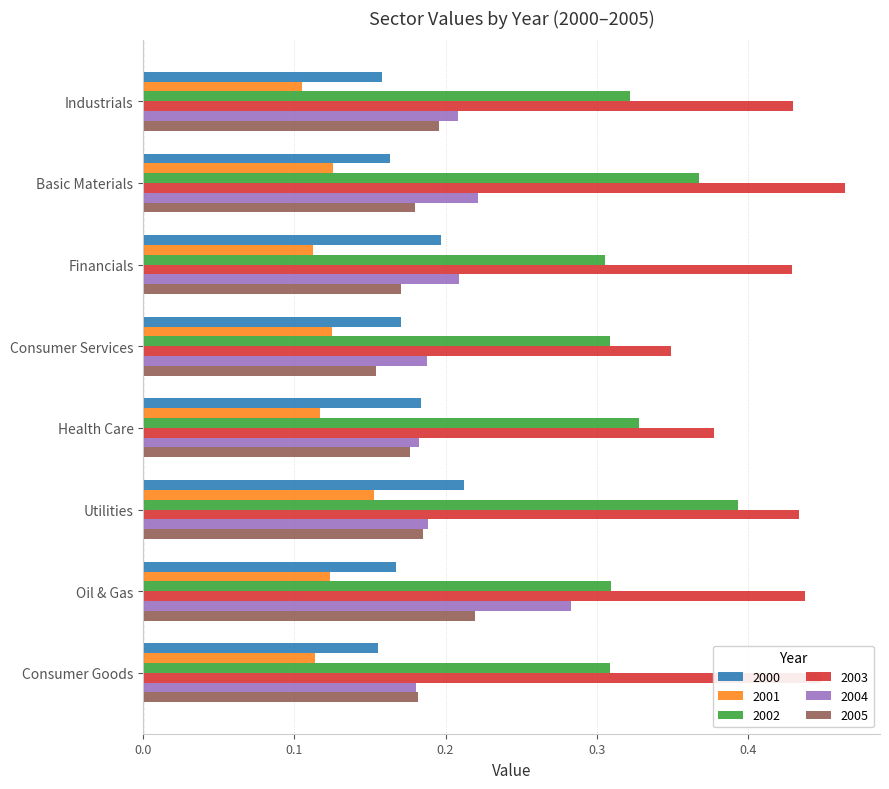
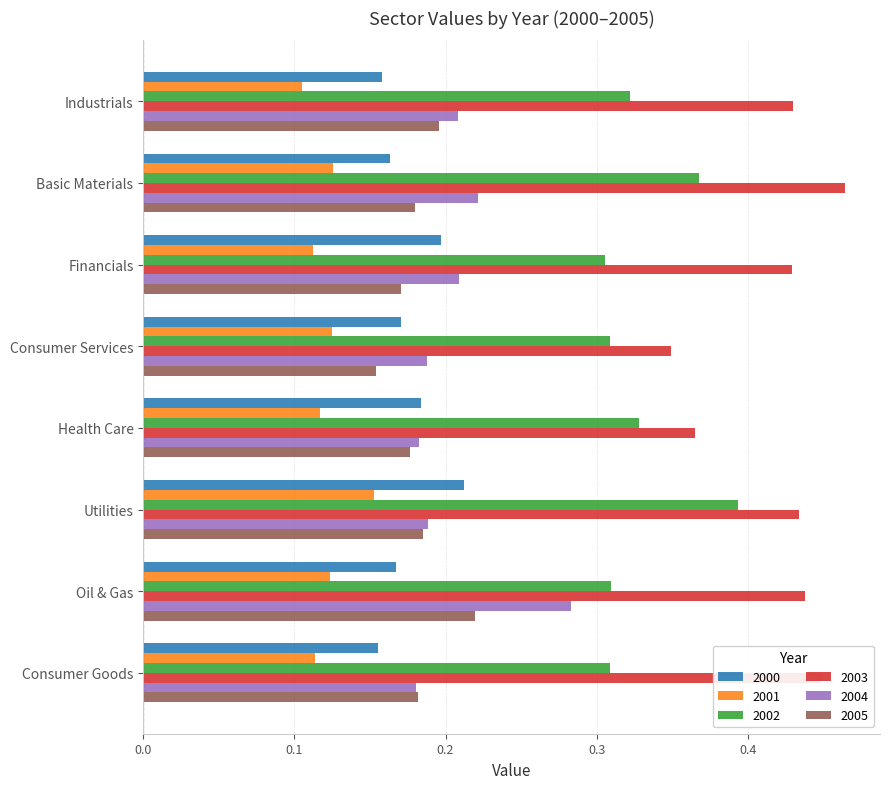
2003, Health Care: 0.377 -> 0.365
